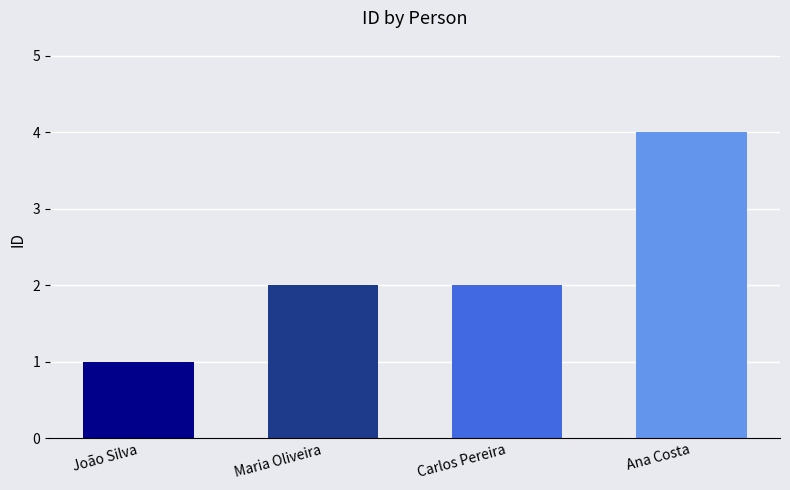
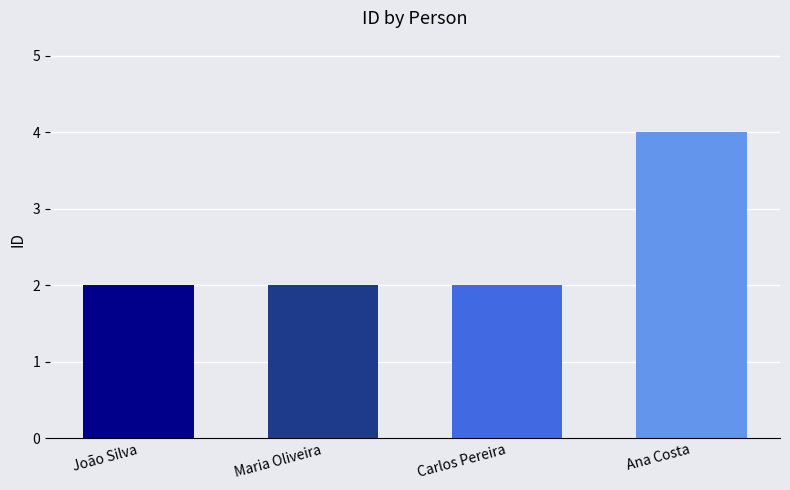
João Silva: 1 -> 2
